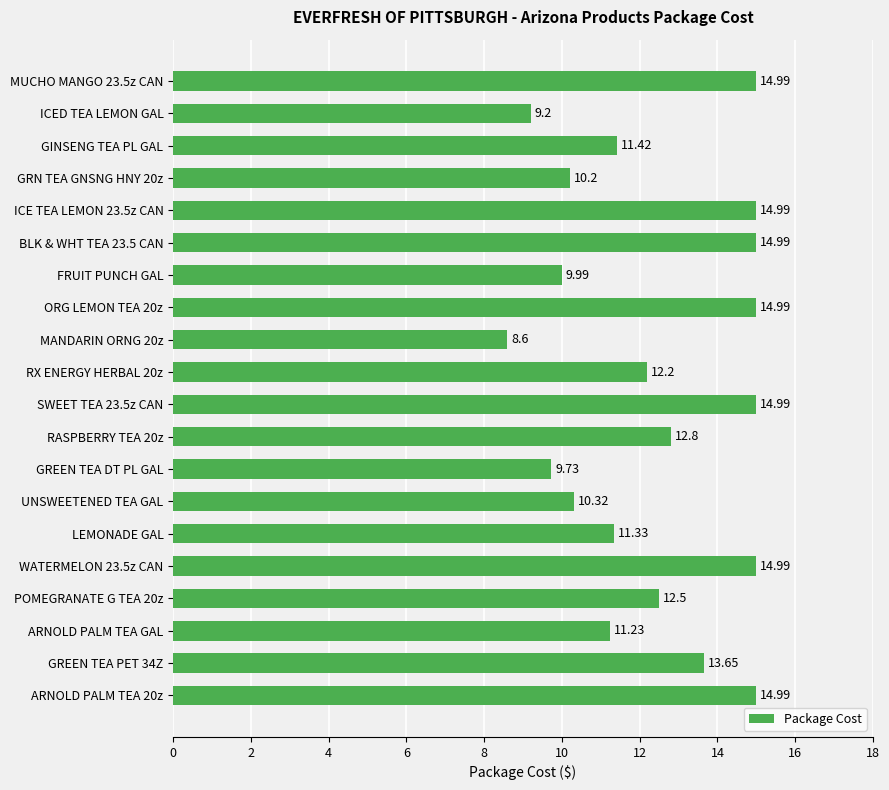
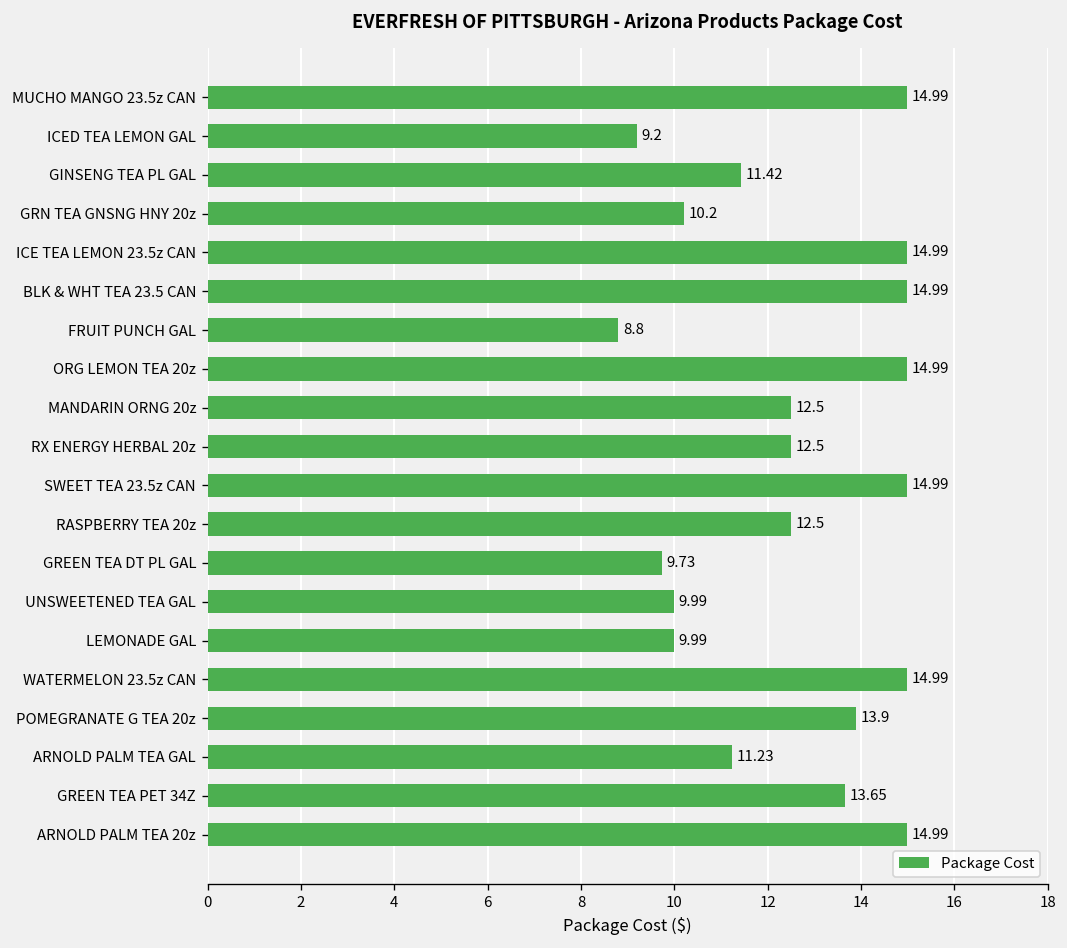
FRUIT PUNCH GAL: 9.99 -> 8.8
MANDARIN ORNG 20z: 8.6 -> 12.5
RX ENERGY HERBAL 20z: 12.2 -> 12.5
RASPBERRY TEA 20z: 12.8 -> 12.5
UNSWEETENED TEA GAL: 10.32 -> 9.99
LEMONADE GAL: 11.33 -> 9.99
POMEGRANATE G TEA 20z: 12.5 -> 13.9
